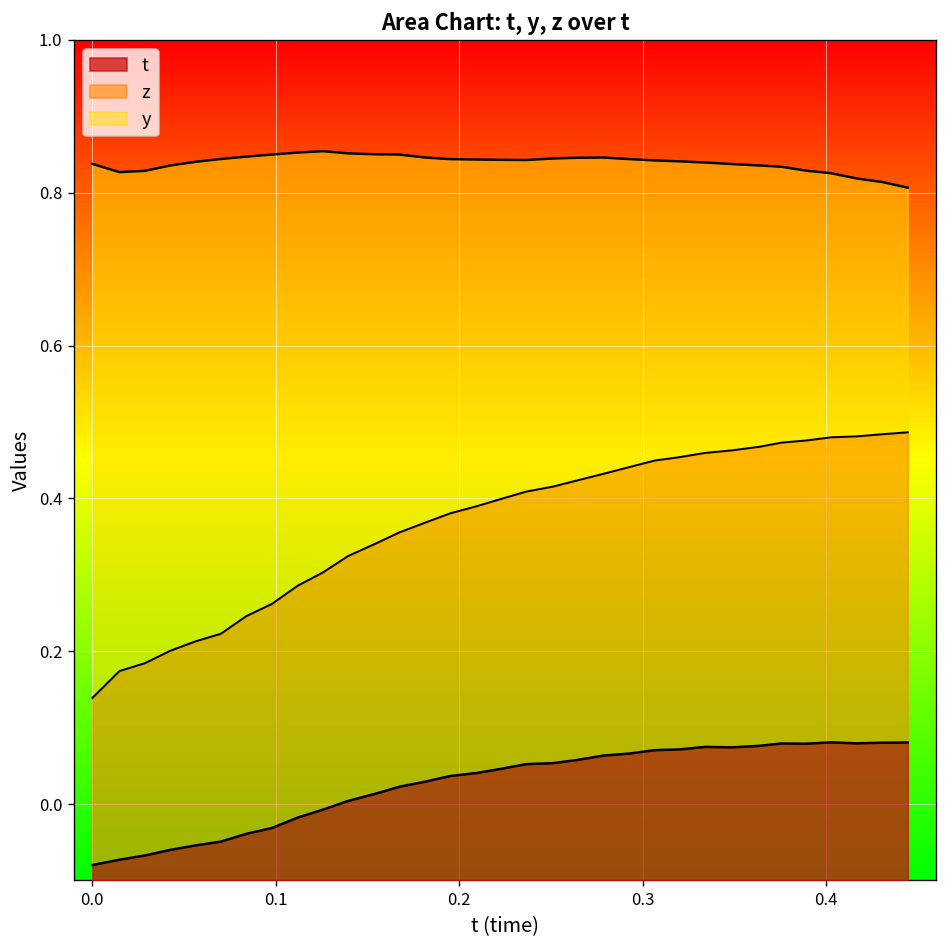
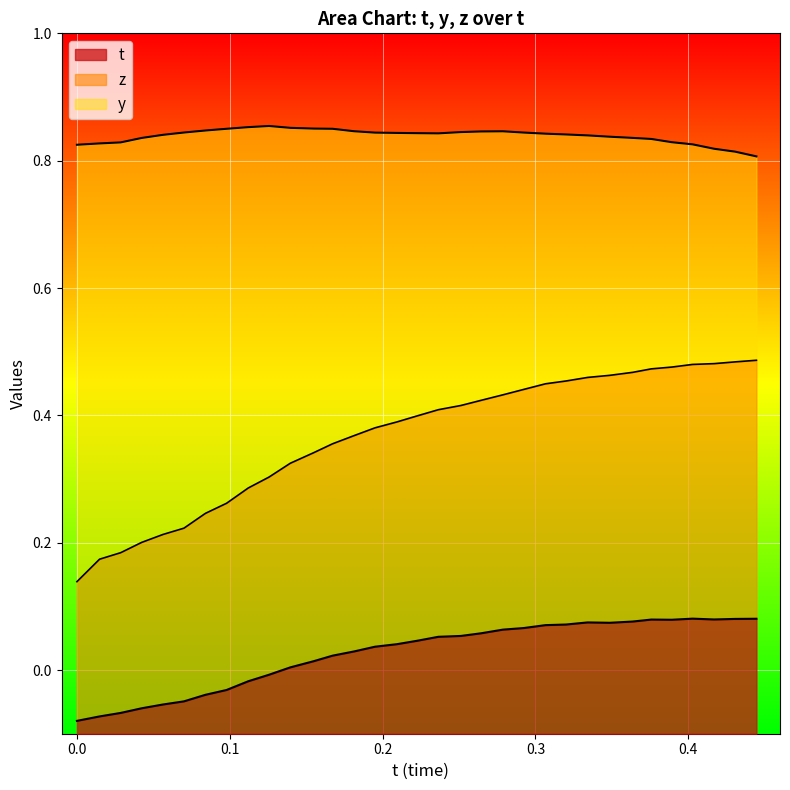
y, 0.0: 0.84 -> 0.83
